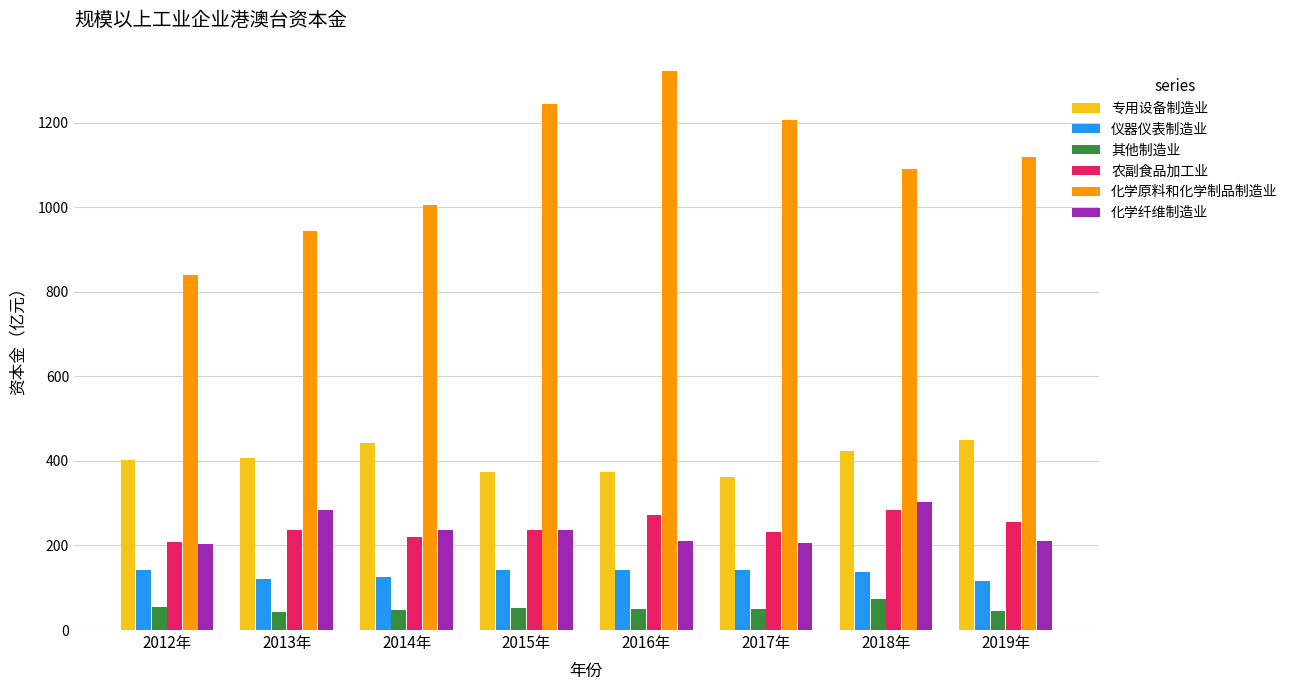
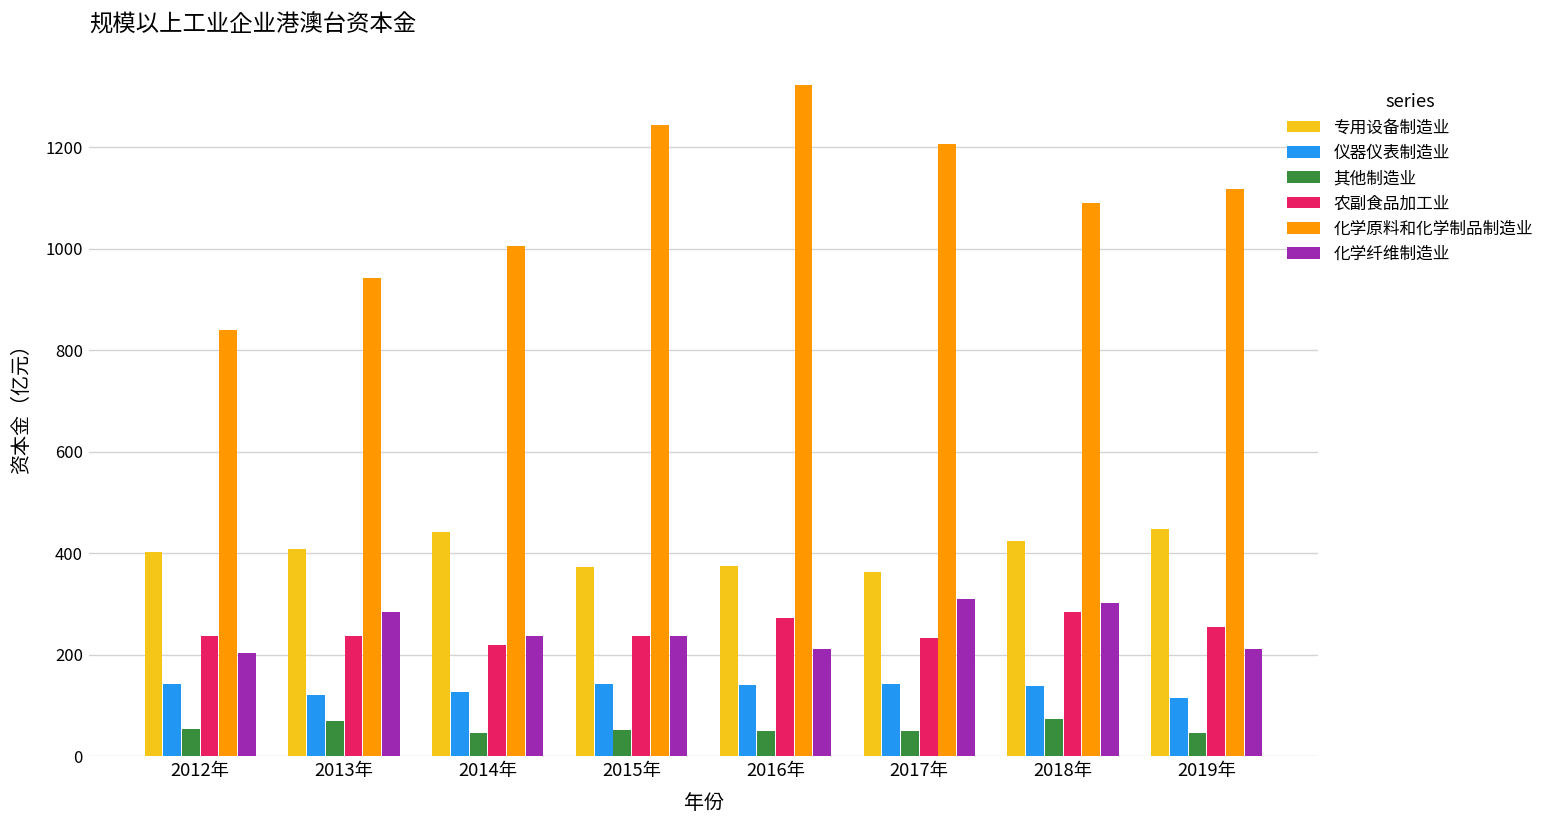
农副食品加工业, 2012年: 210 -> 240
其他制造业, 2013年: 40 -> 70
化学纤维制造业, 2017年: 200 -> 310
